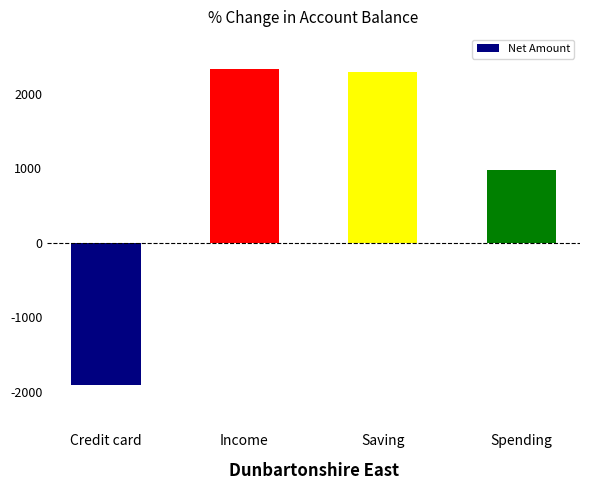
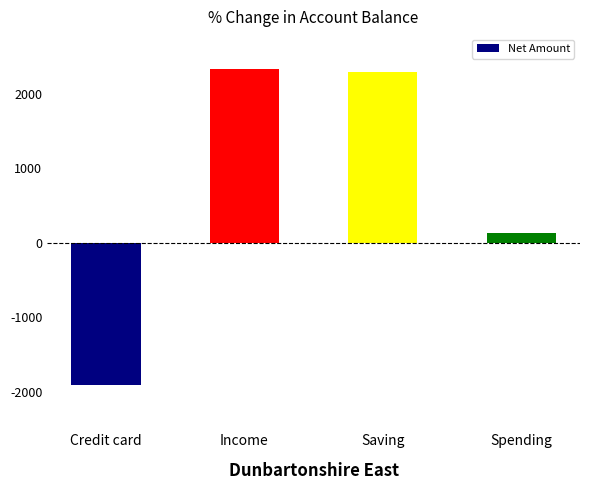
Spending: 1000 -> 100
